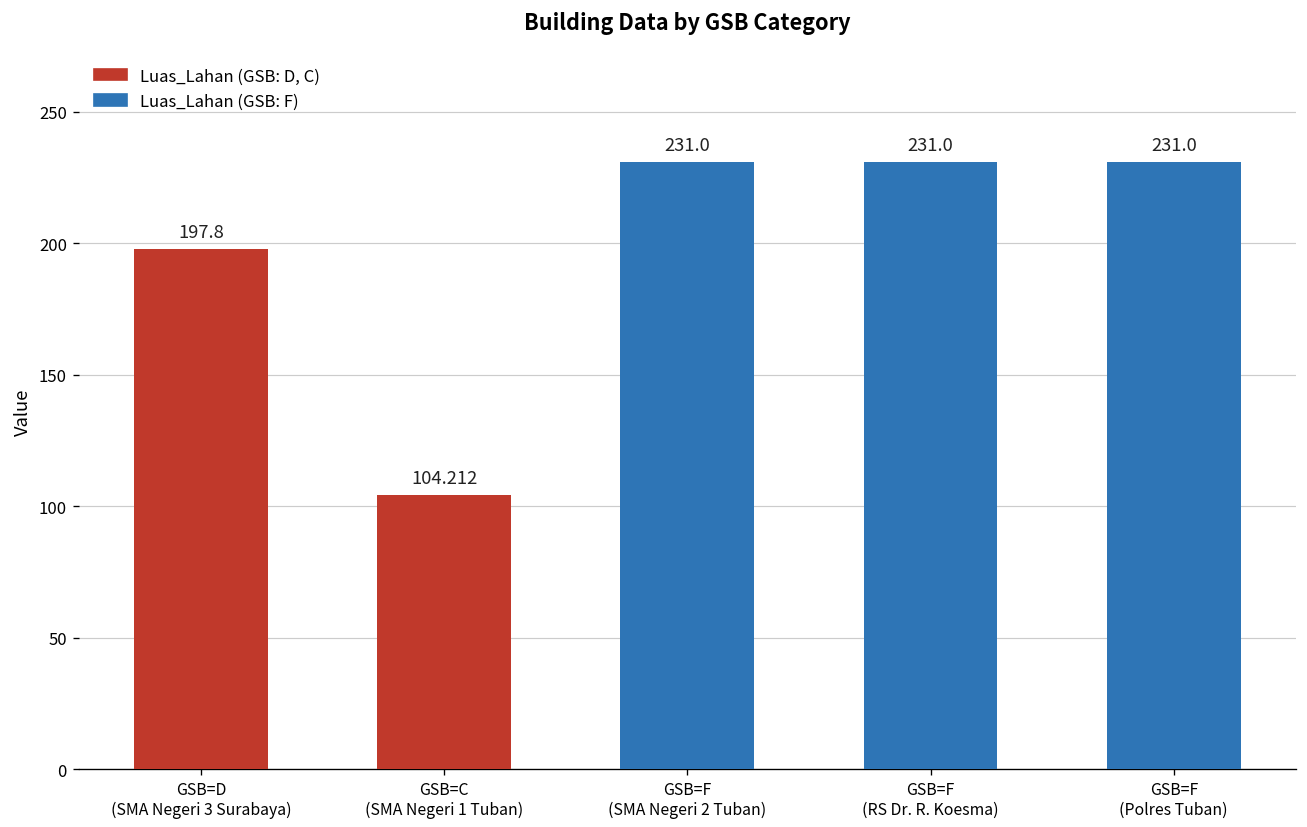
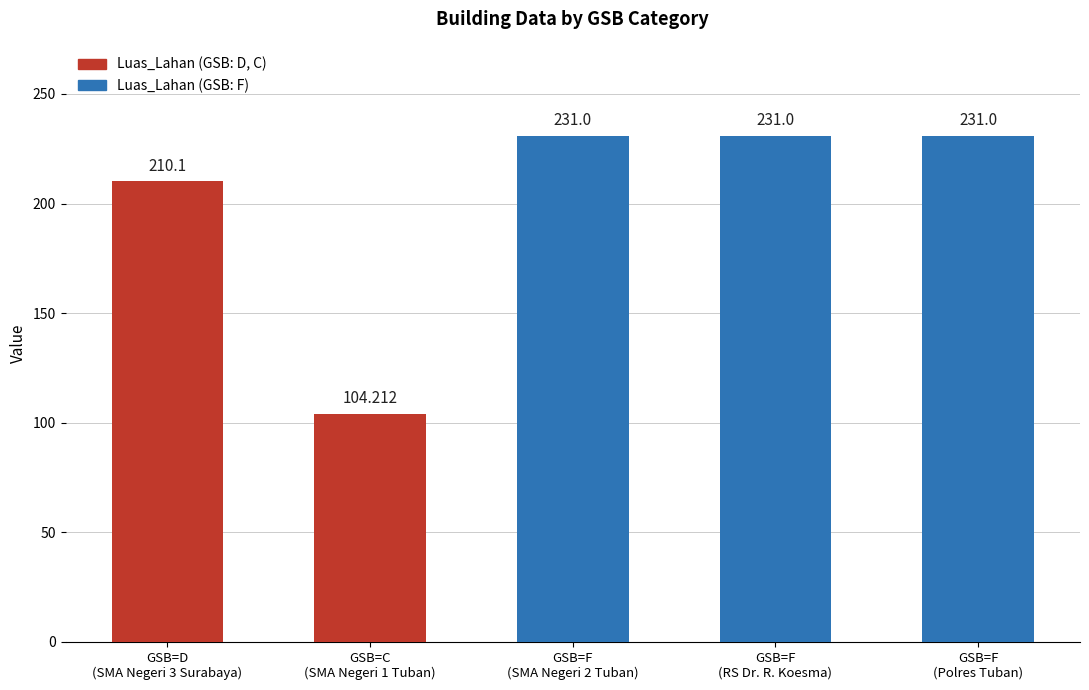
GSB=D (SMA Negeri 3 Surabaya): 197.8 -> 210.1
